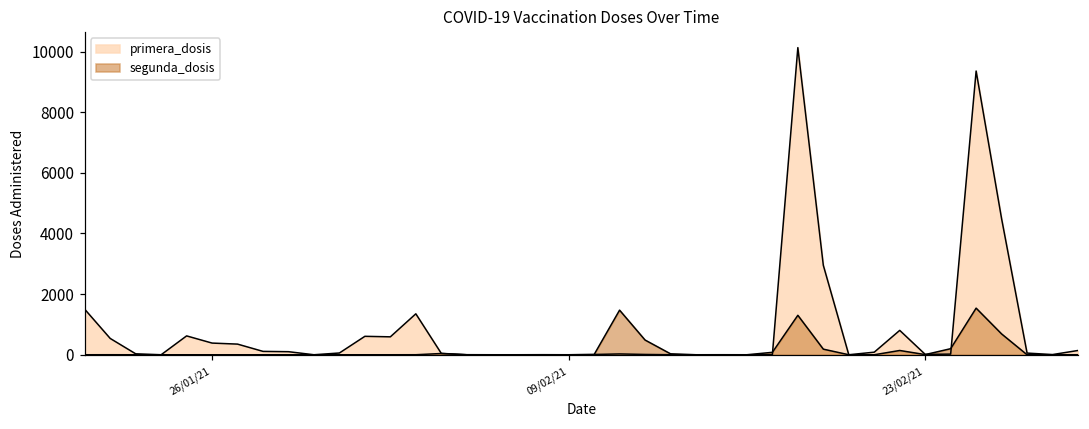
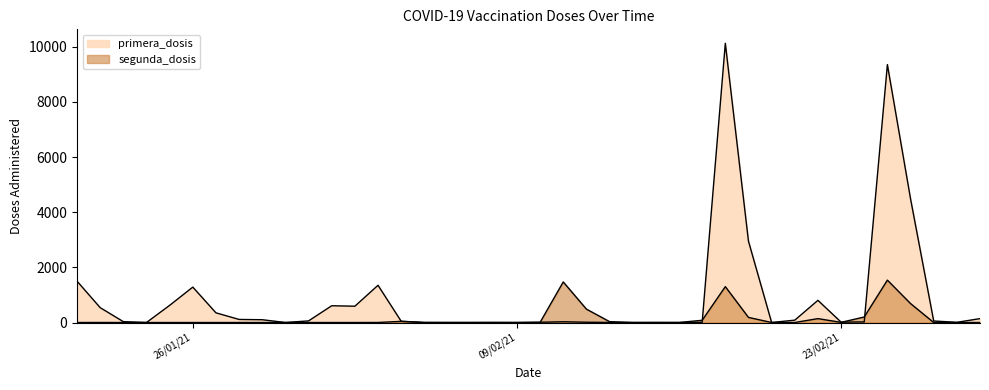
primera_dosis, 26/01/21: 400 -> 1300
